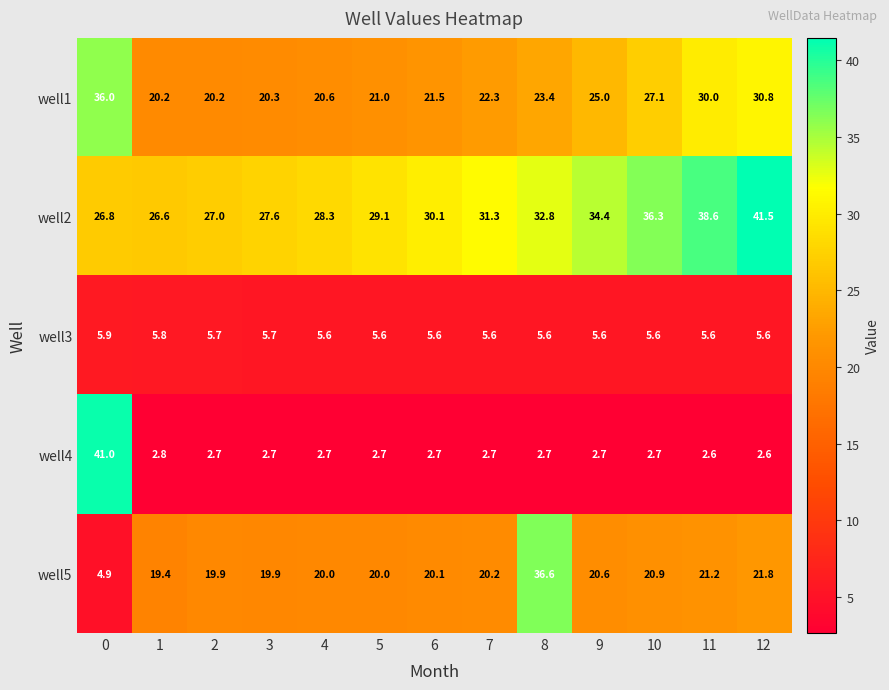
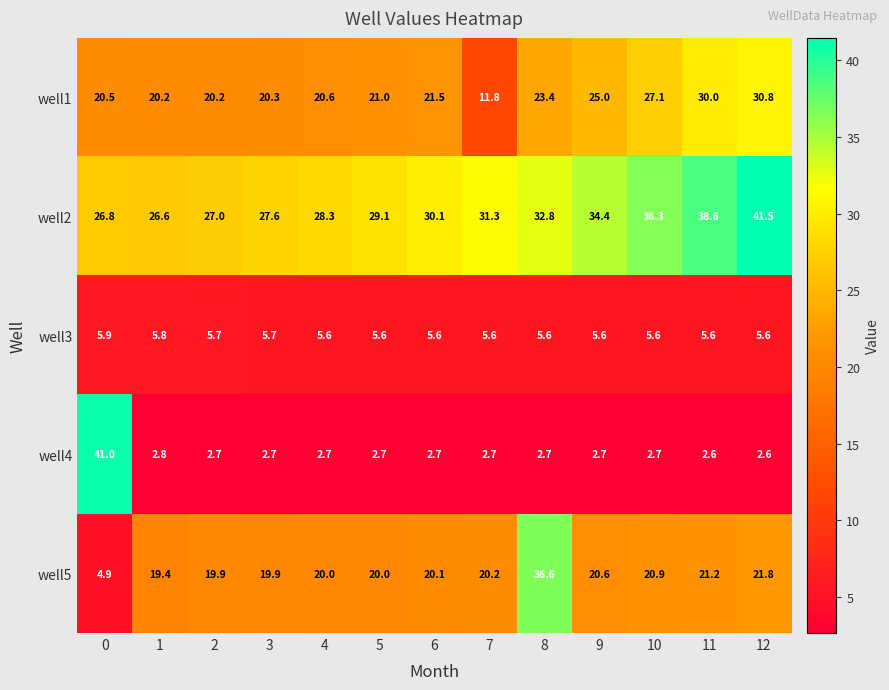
well1, 0: 36.0 -> 20.5
well1, 7: 22.3 -> 11.8
